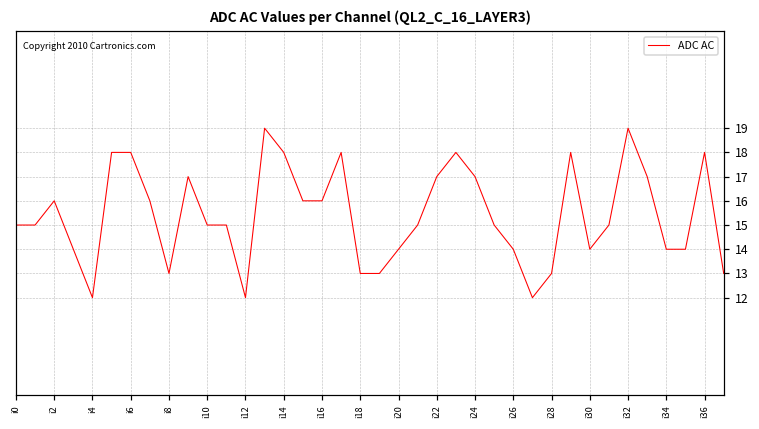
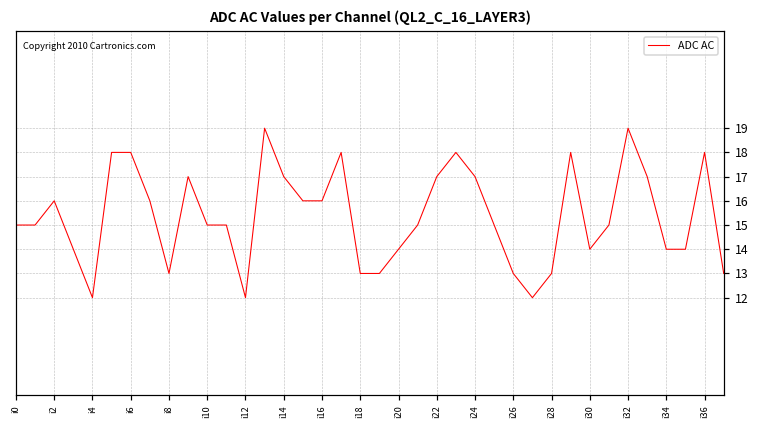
i14: 18 -> 17
i26: 14 -> 13
